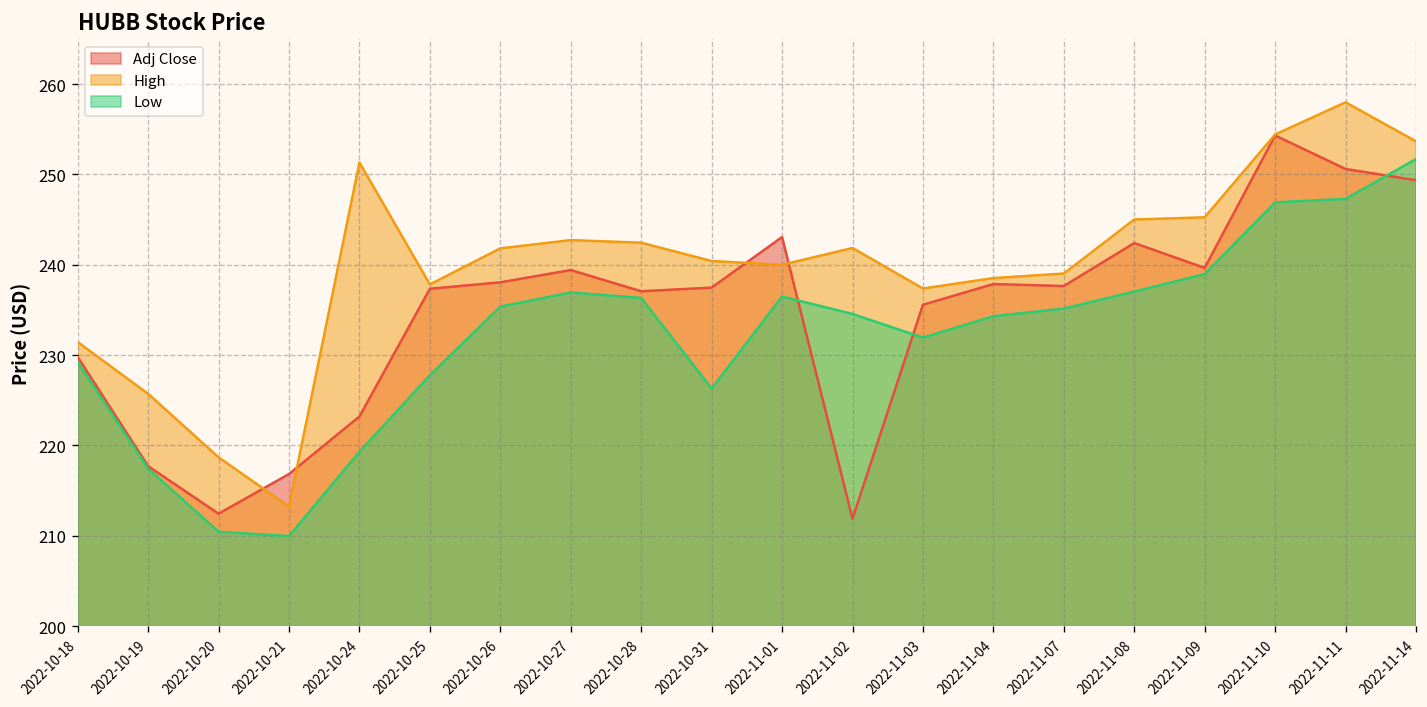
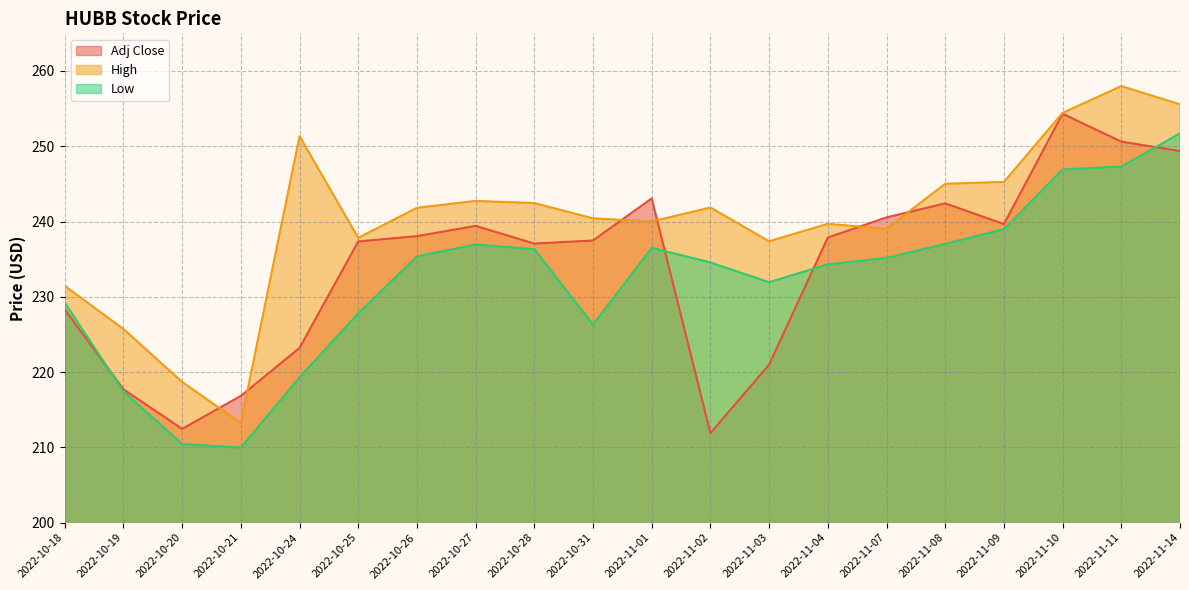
Adj Close, 2022-10-18: 230 -> 228
Adj Close, 2022-11-03: 236 -> 221
High, 2022-11-04: 239 -> 240
Adj Close, 2022-11-07: 238 -> 241
High, 2022-11-14: 254 -> 256
